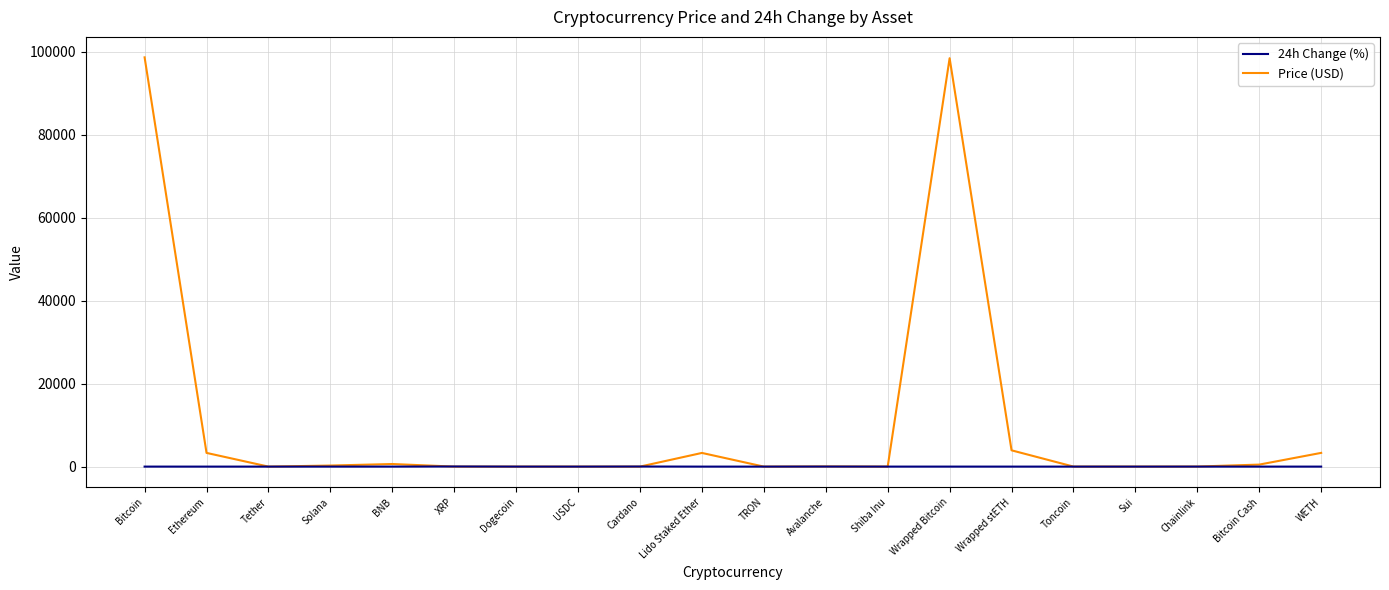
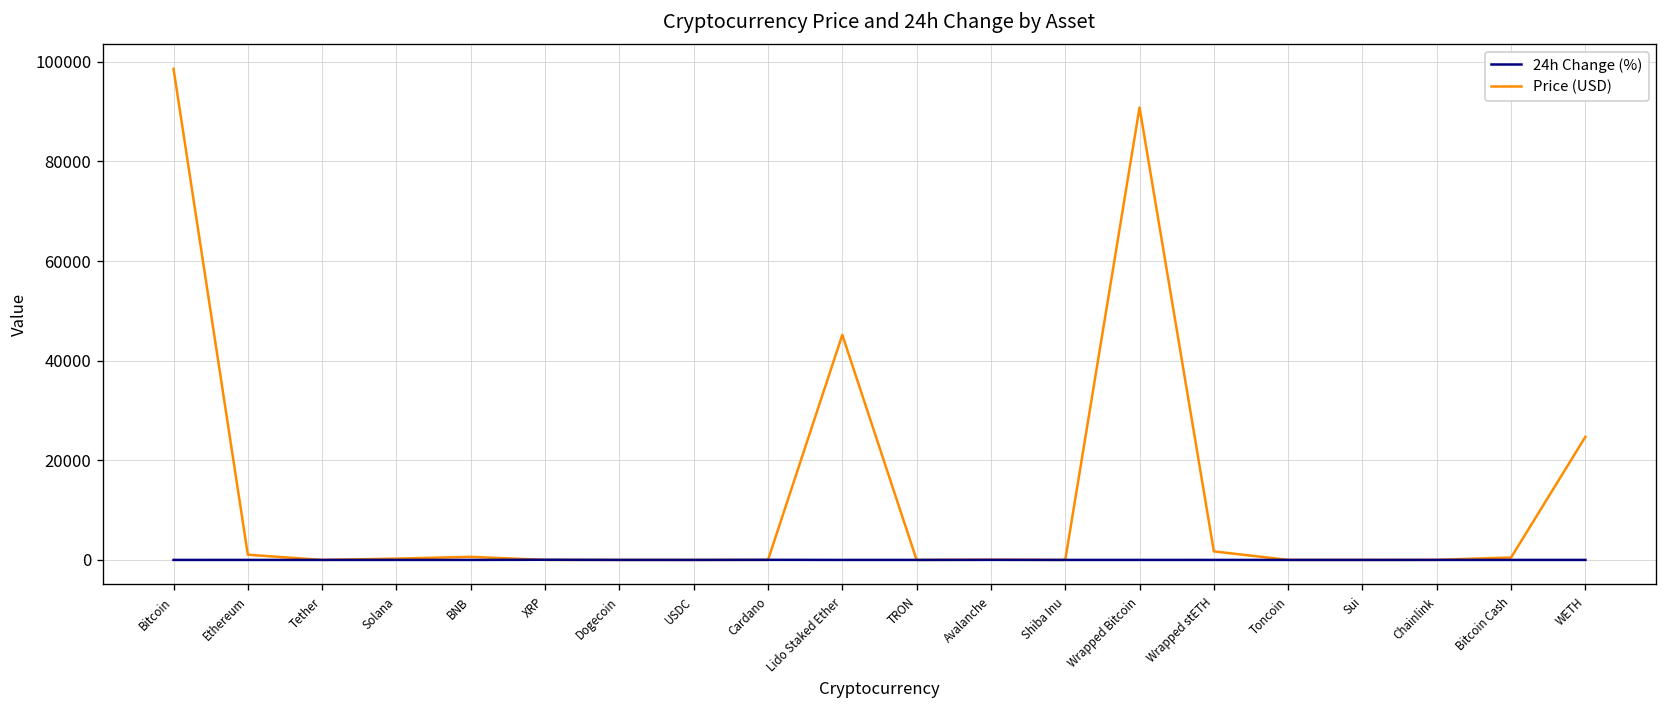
Price (USD), Ethereum: 3000 -> 1000
Price (USD), Lido Staked Ether: 3000 -> 45000
Price (USD), Wrapped Bitcoin: 98000 -> 91000
Price (USD), Wrapped stETH: 4000 -> 2000
Price (USD), WETH: 3000 -> 25000
